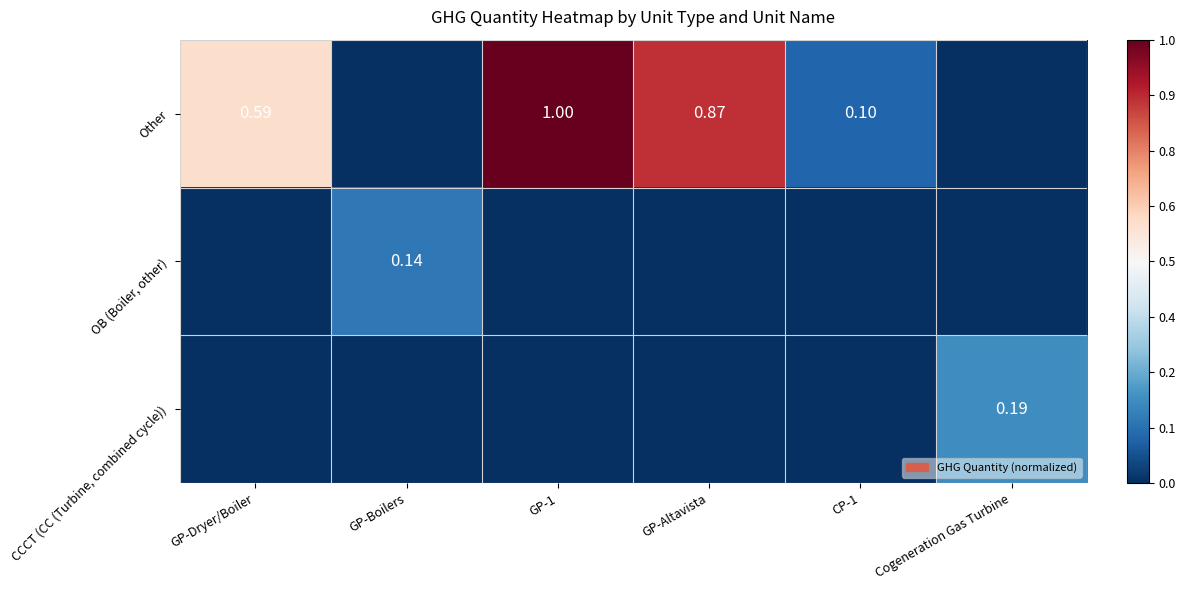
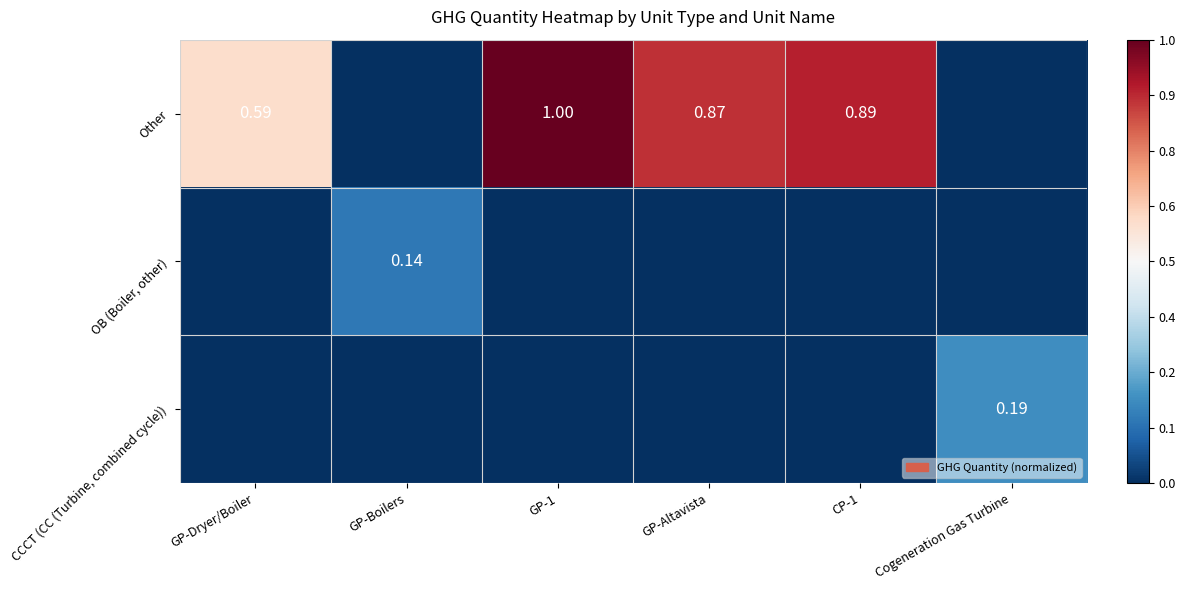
Other, CP-1: 0.10 -> 0.89
